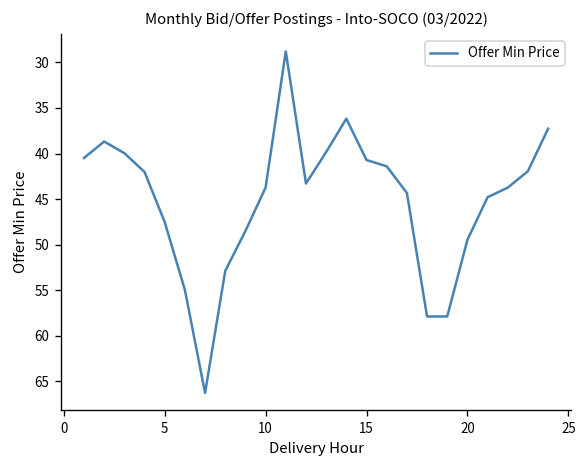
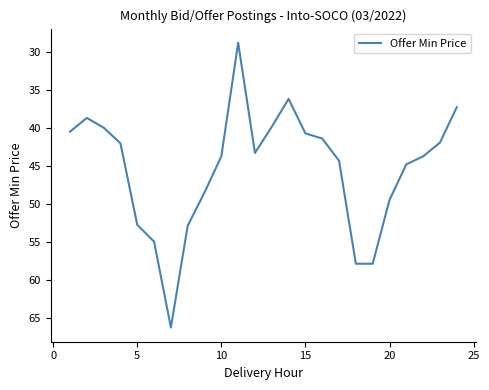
5: 48 -> 53
